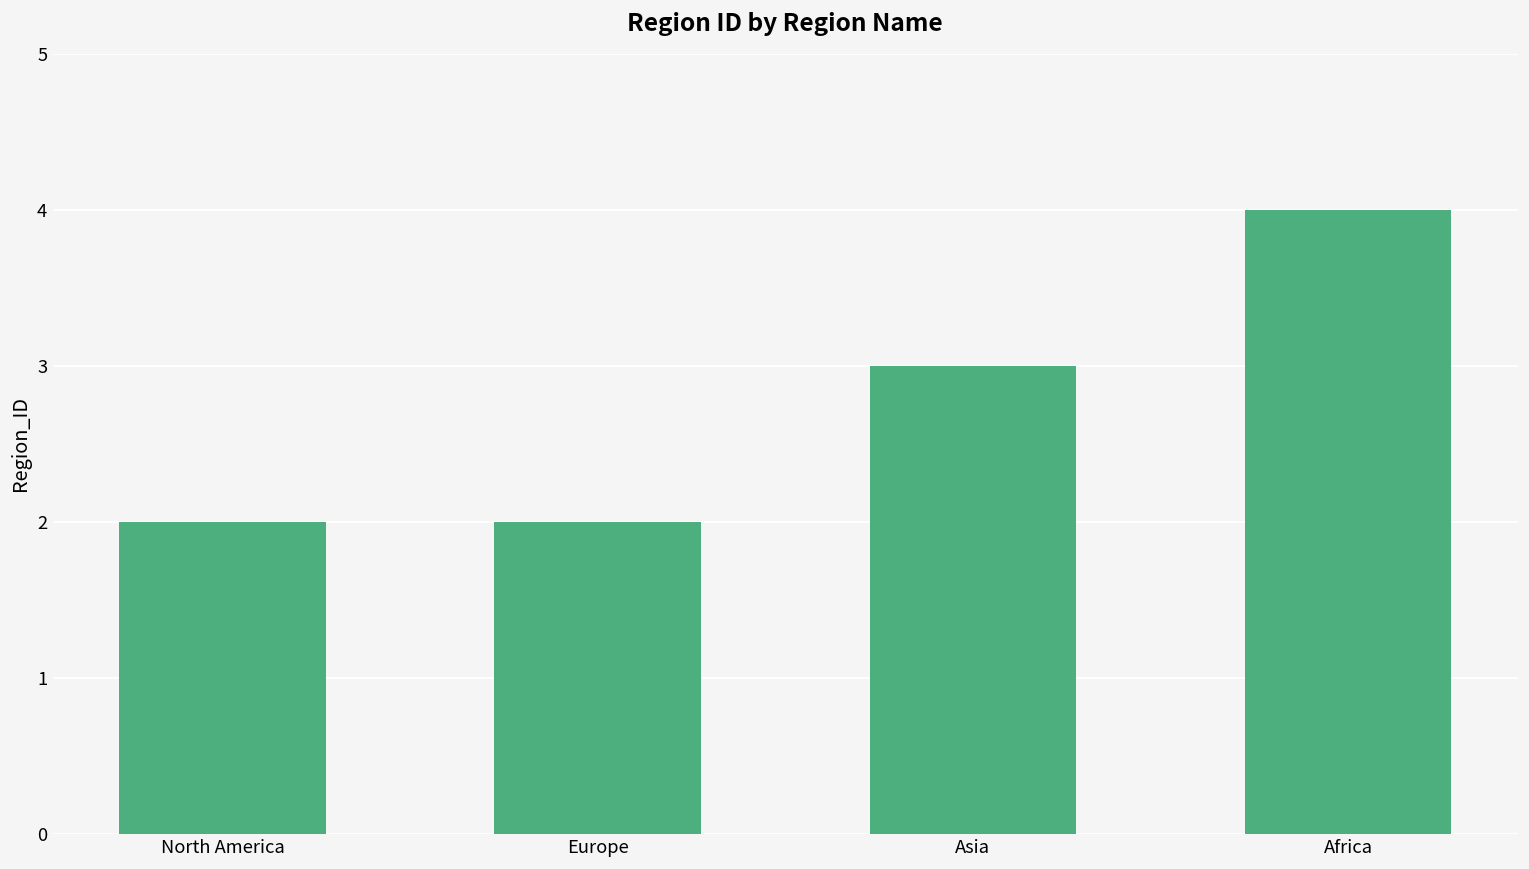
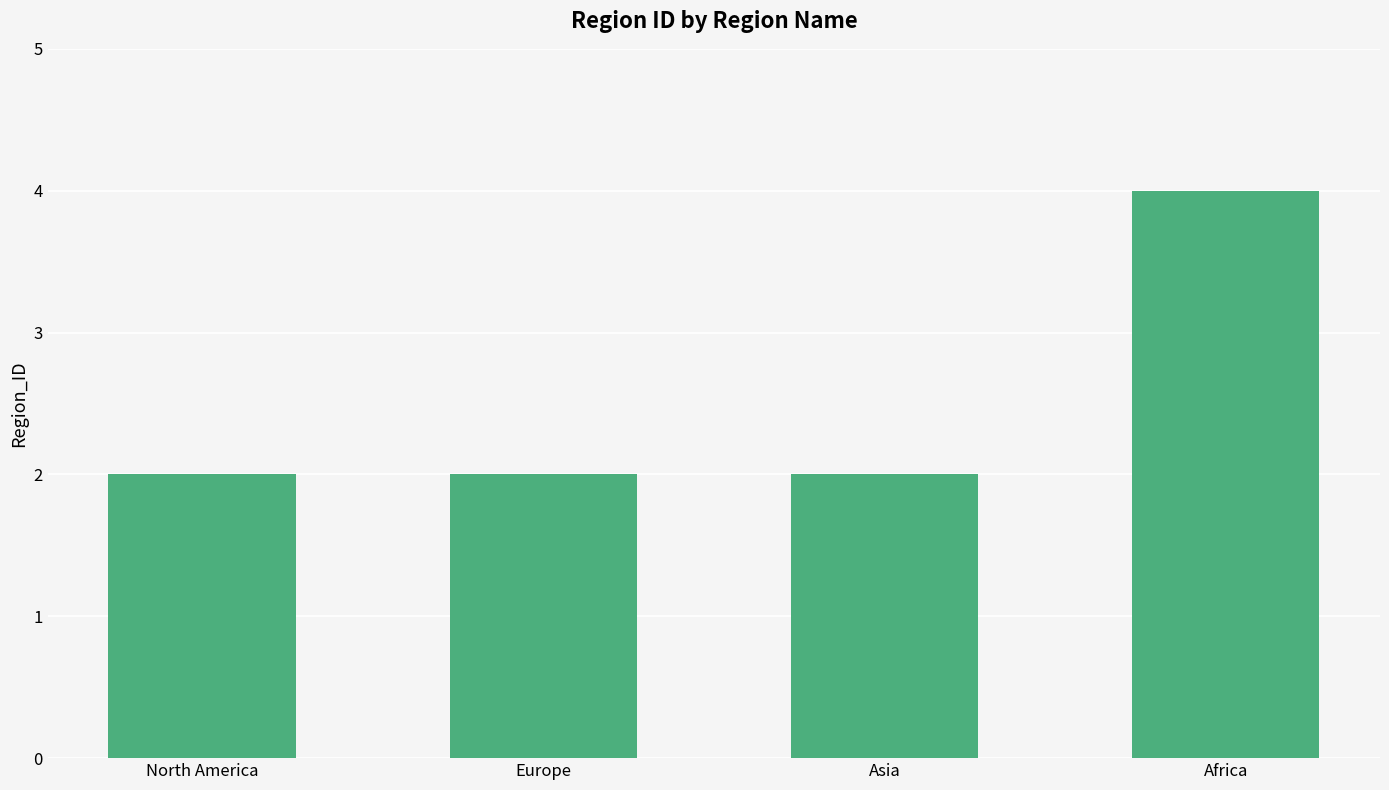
Asia: 3 -> 2
